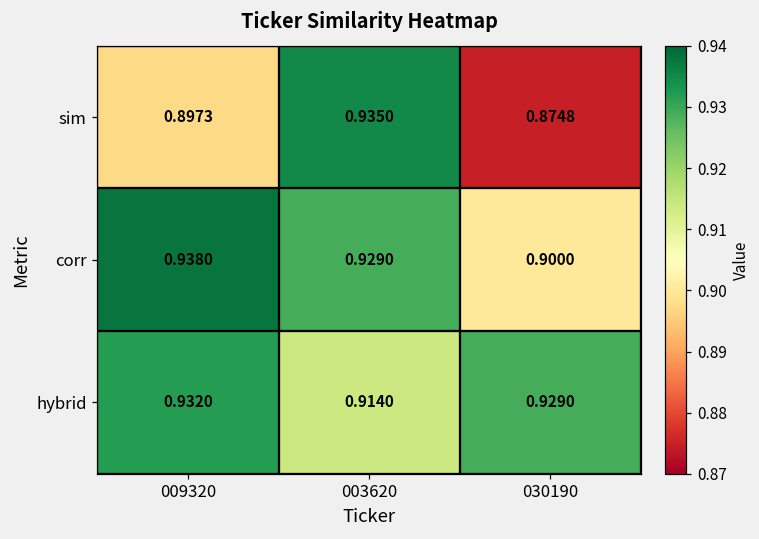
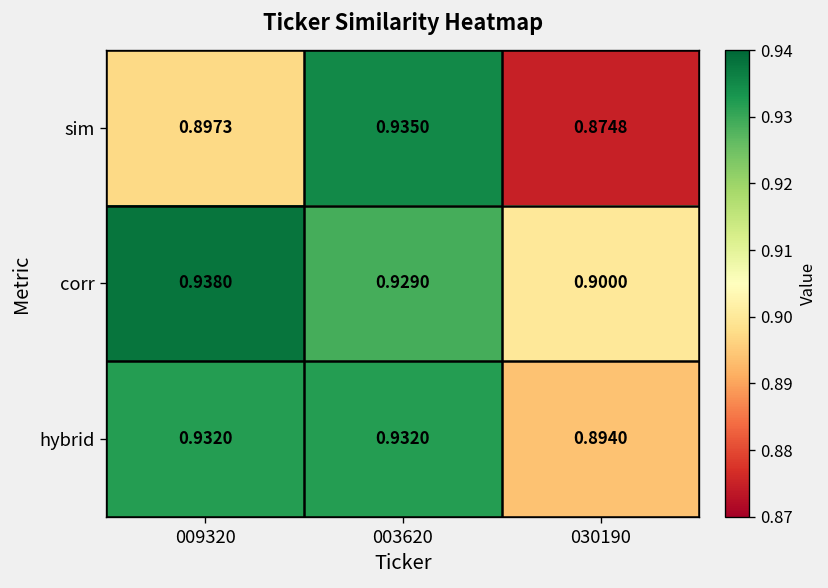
hybrid, 003620: 0.9140 -> 0.9320
hybrid, 030190: 0.9290 -> 0.8940
